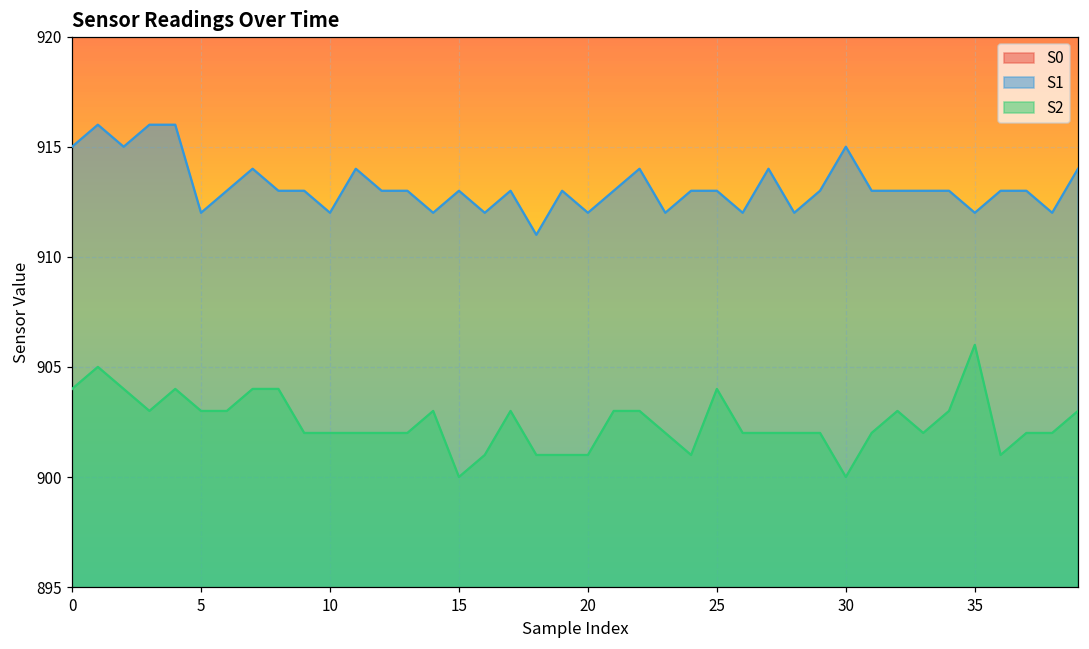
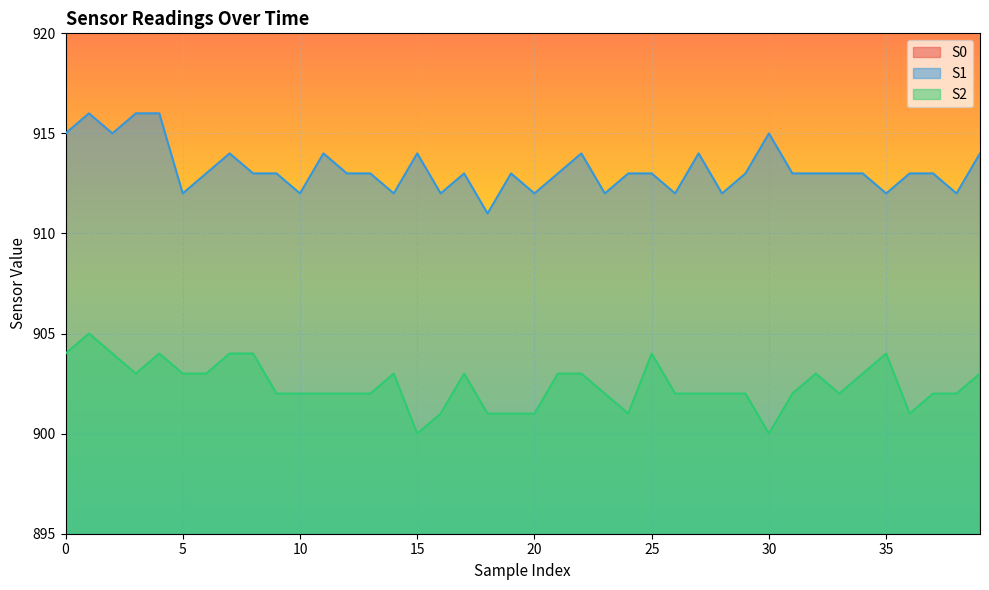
S1, 15: 913 -> 914
S2, 35: 906 -> 904
